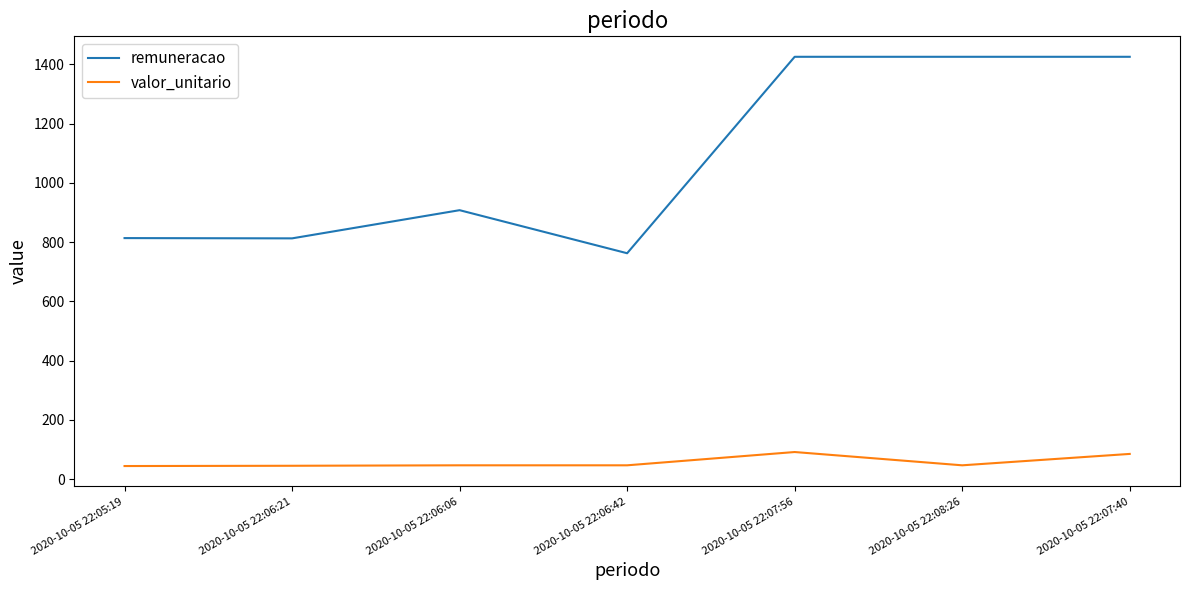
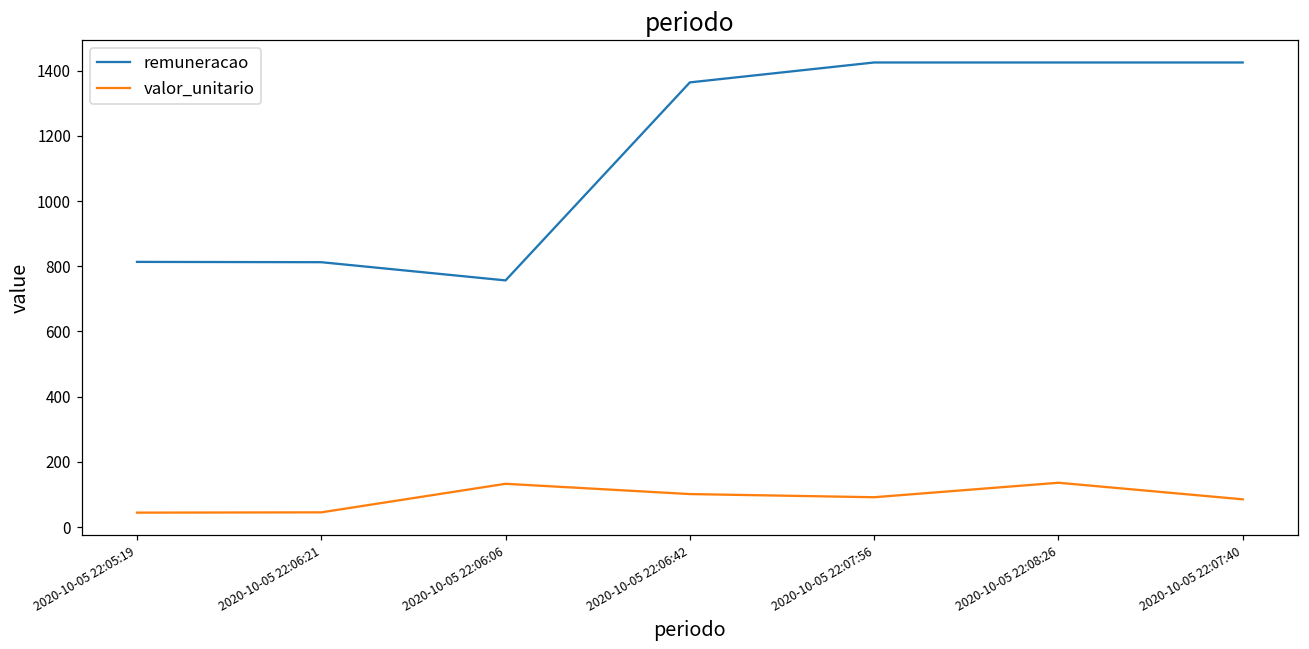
remuneracao, 2020-10-05 22:06:06: 910 -> 760
valor_unitario, 2020-10-05 22:06:06: 50 -> 130
remuneracao, 2020-10-05 22:06:42: 760 -> 1360
valor_unitario, 2020-10-05 22:06:42: 50 -> 100
valor_unitario, 2020-10-05 22:08:26: 50 -> 140
